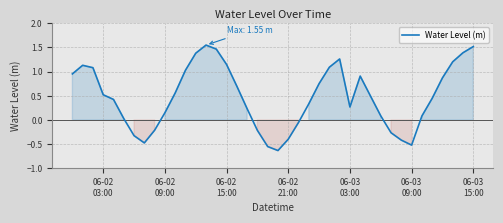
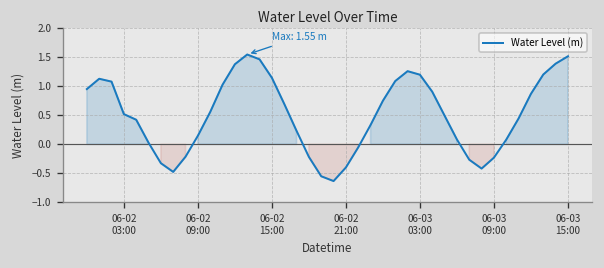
06-03 03:00: 0.3 -> 1.2
06-03 09:00: -0.5 -> -0.2
